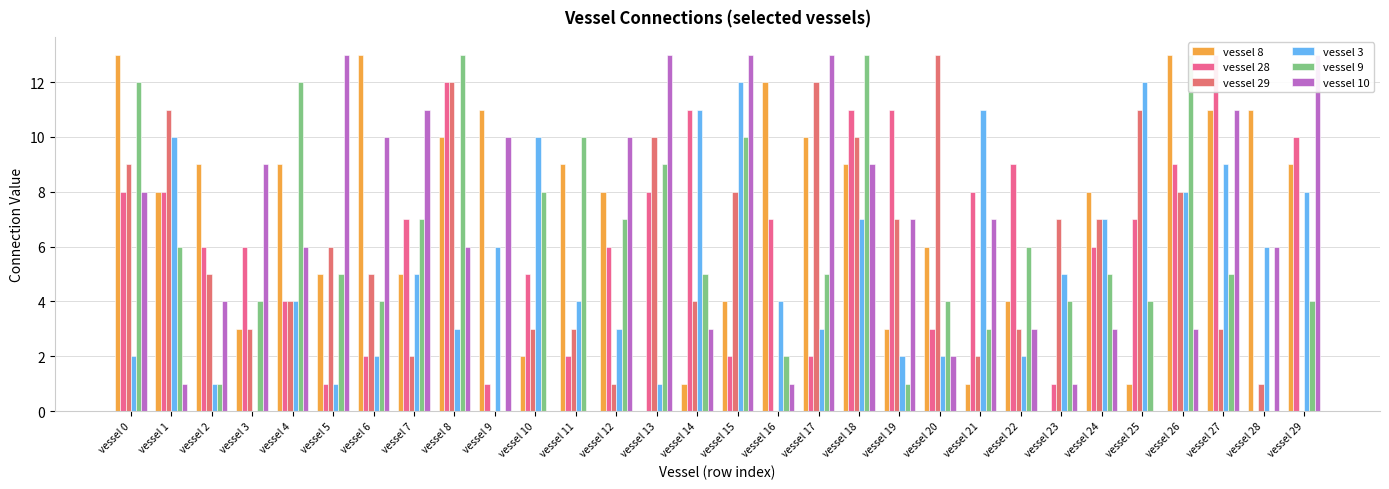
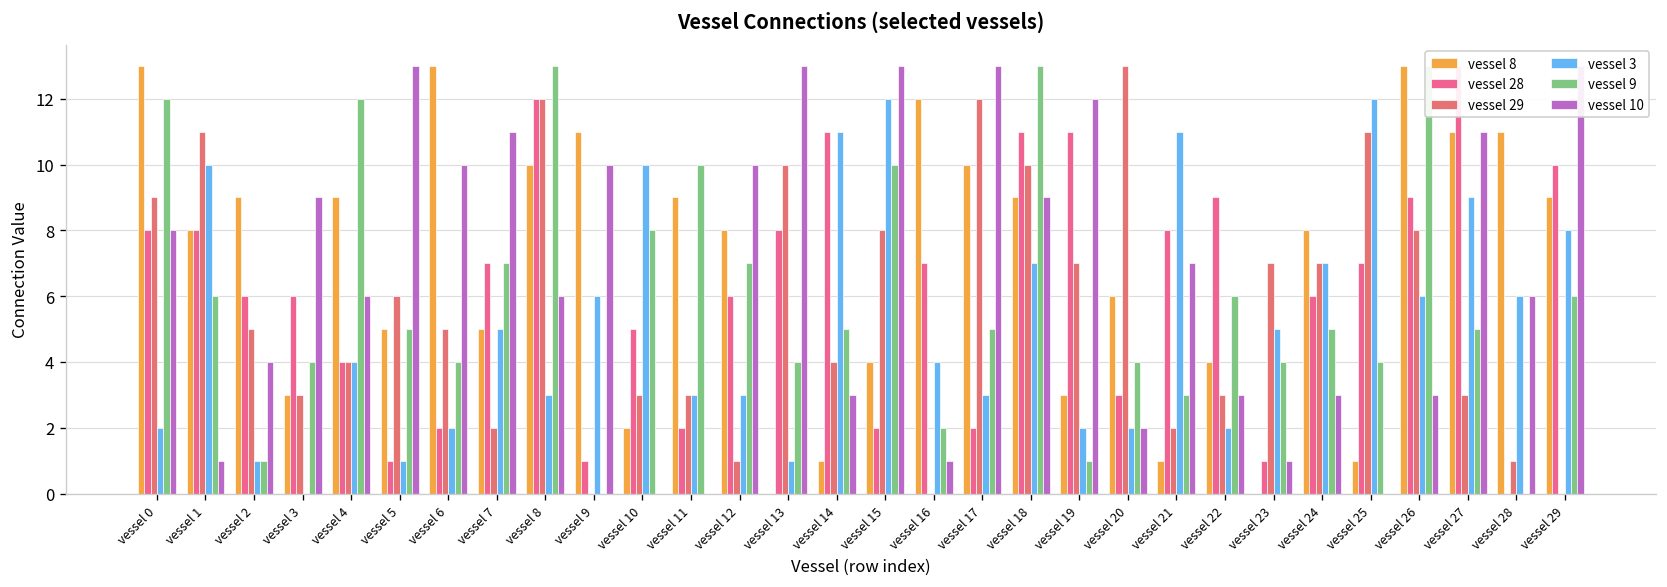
vessel 3, vessel 11: 4 -> 3
vessel 9, vessel 13: 9 -> 4
vessel 10, vessel 19: 7 -> 12
vessel 3, vessel 26: 8 -> 6
vessel 9, vessel 29: 4 -> 6
